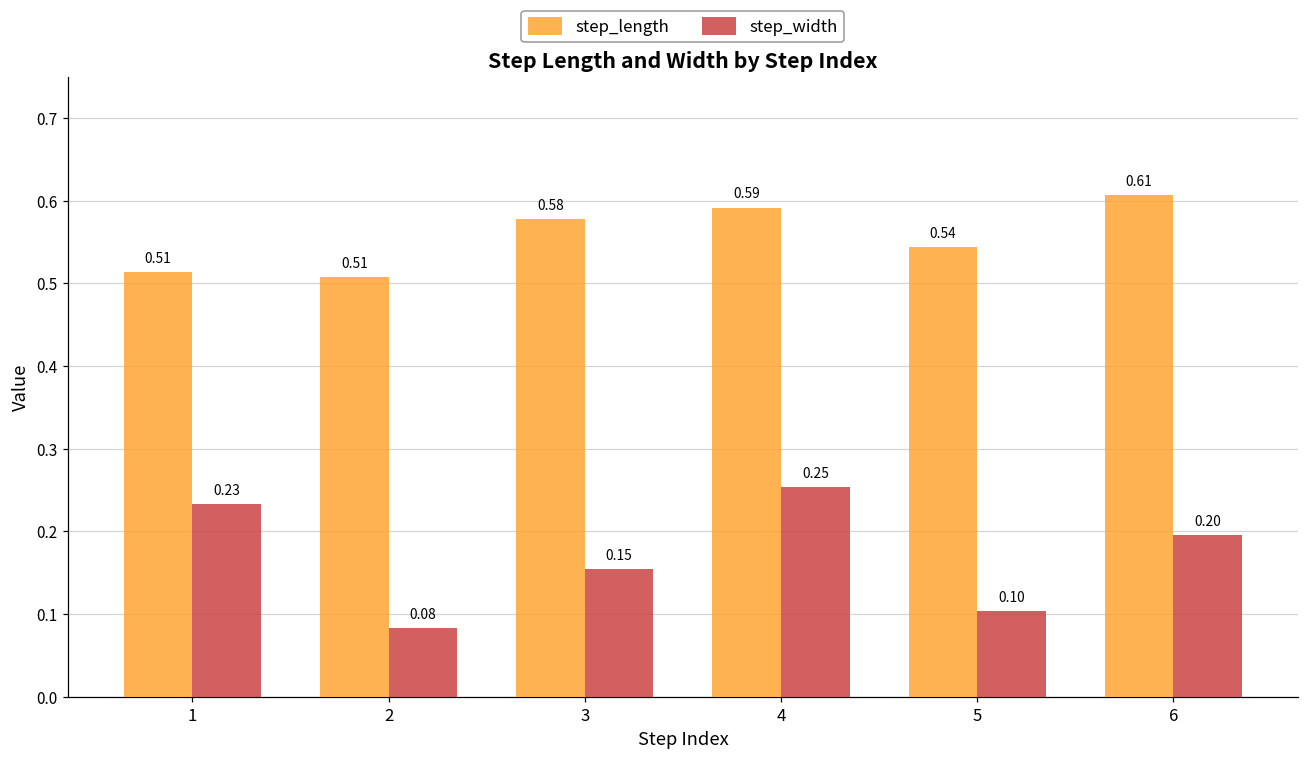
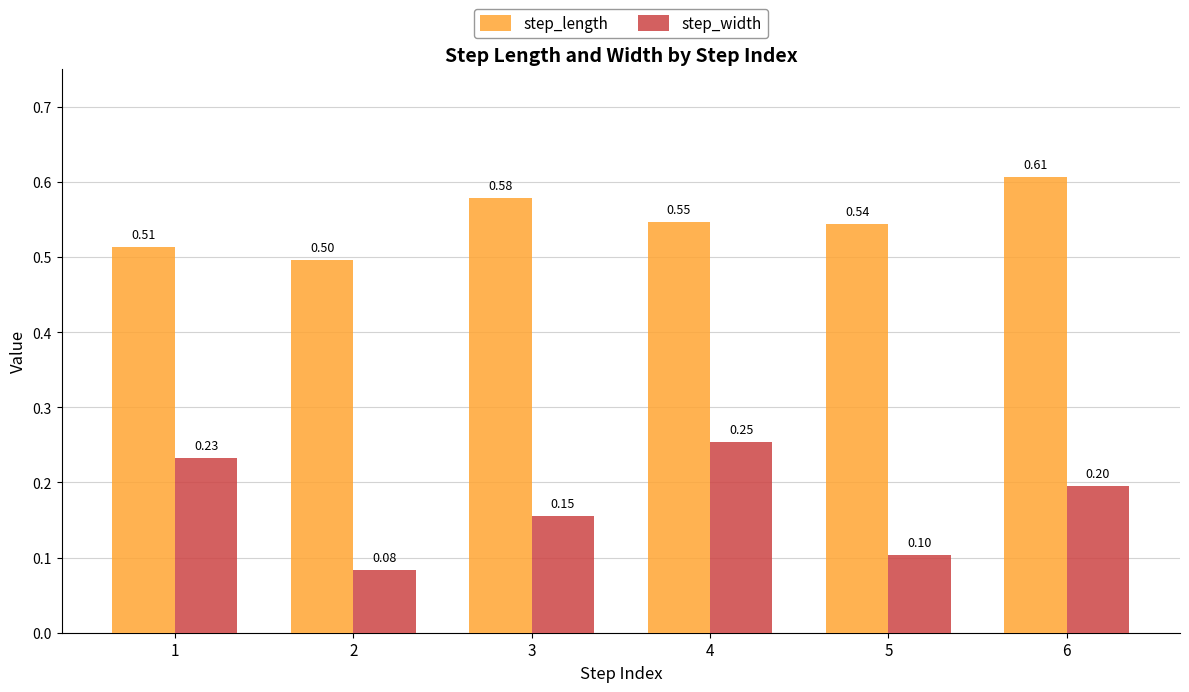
step_length, 2: 0.51 -> 0.50
step_length, 4: 0.59 -> 0.55
